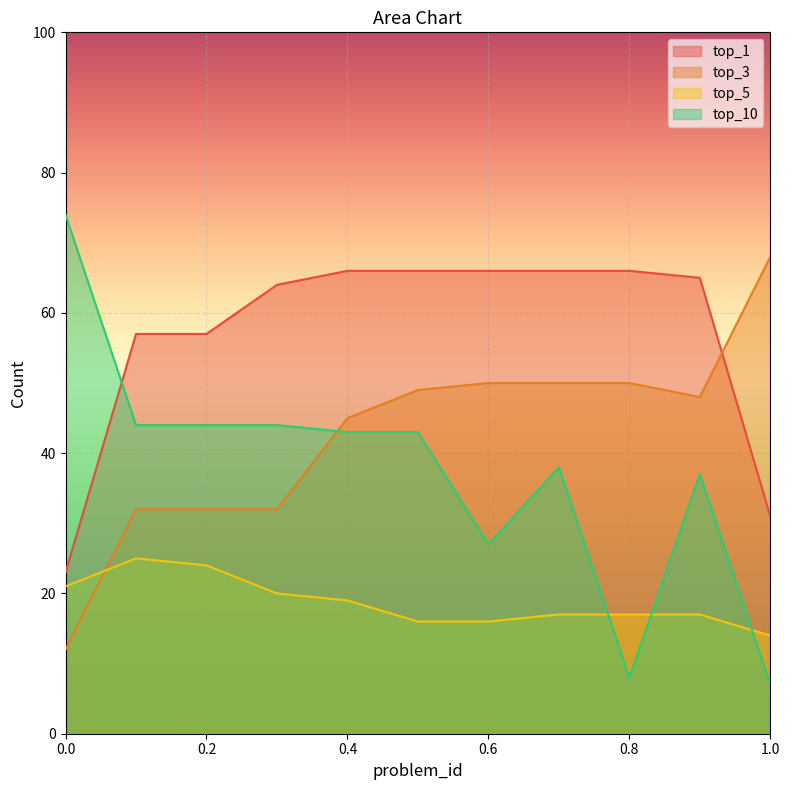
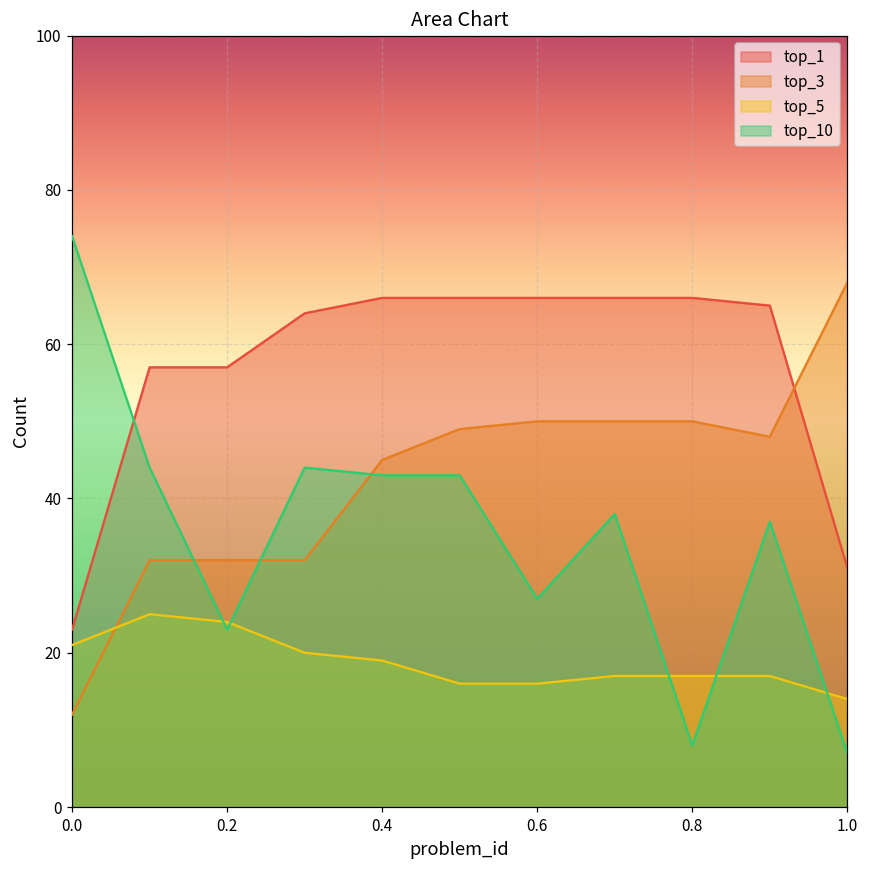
top_10, 0.2: 44 -> 23
